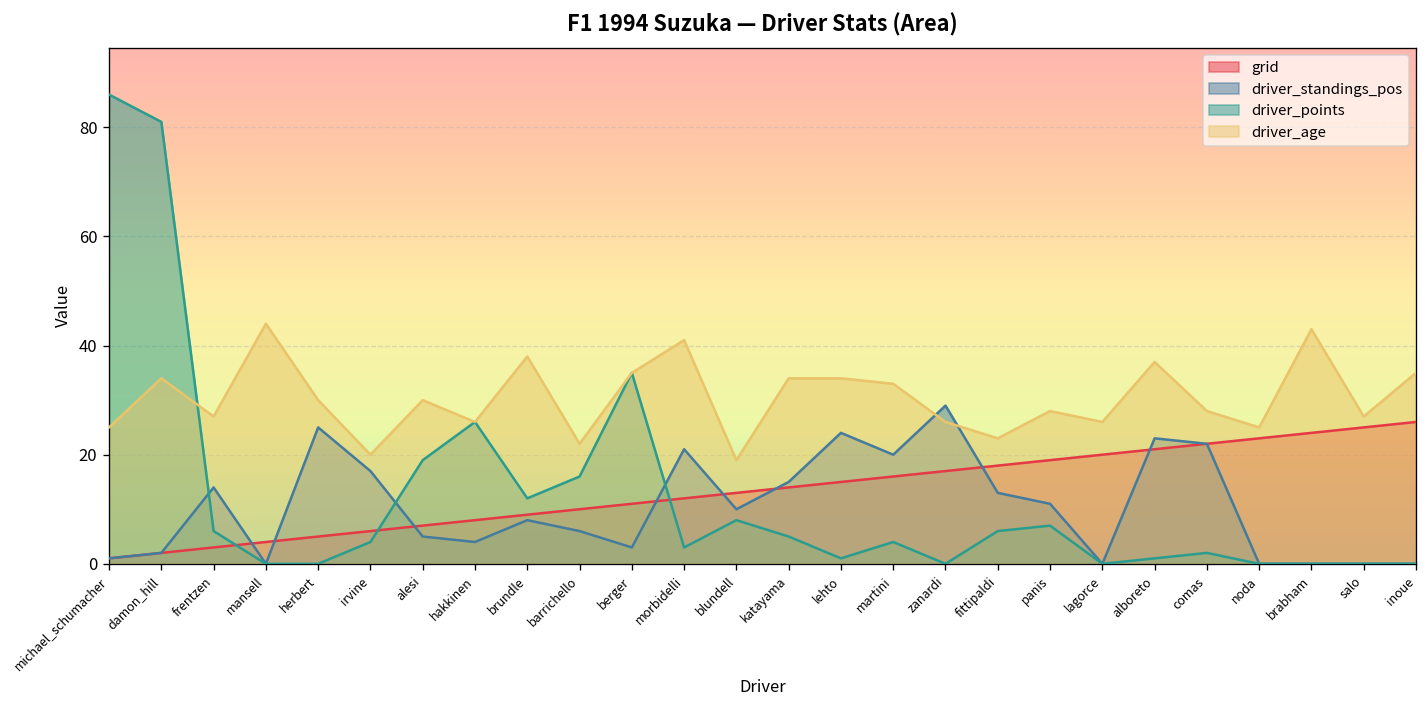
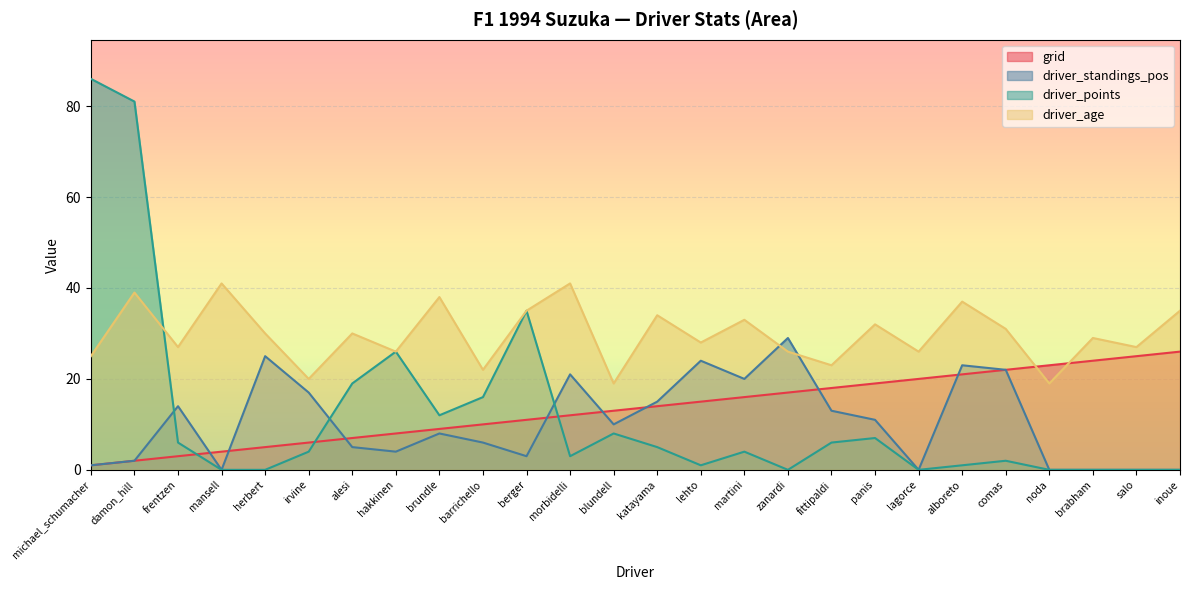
driver_age, damon_hill: 34 -> 39
driver_age, mansell: 44 -> 41
driver_age, lehto: 34 -> 28
driver_age, panis: 28 -> 32
driver_age, comas: 28 -> 31
driver_age, noda: 25 -> 19
driver_age, brabham: 43 -> 29
